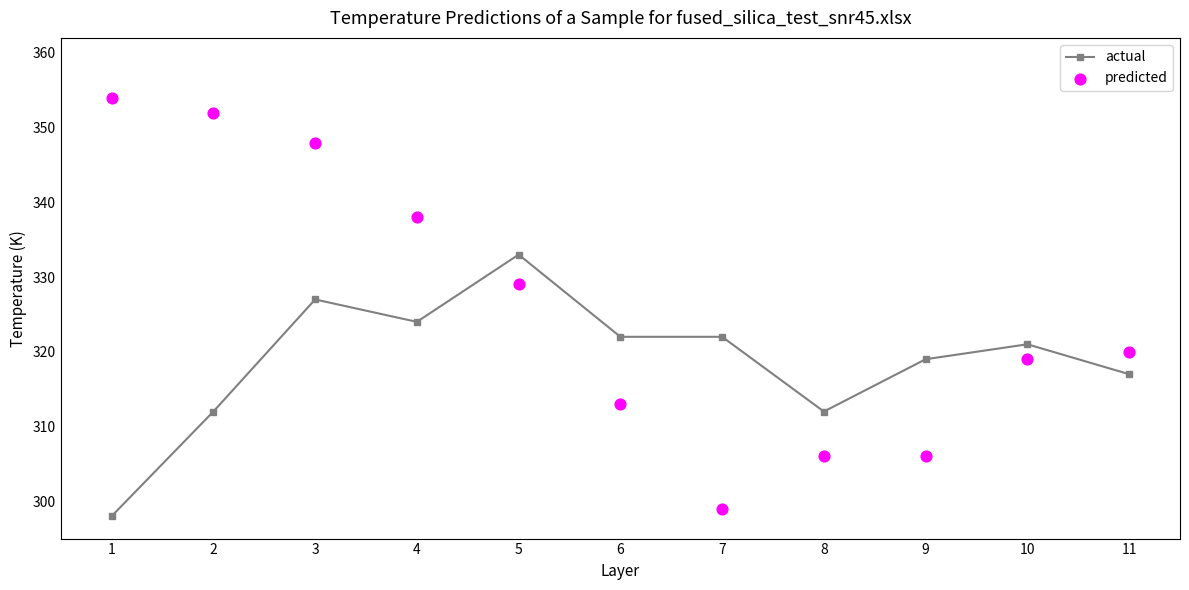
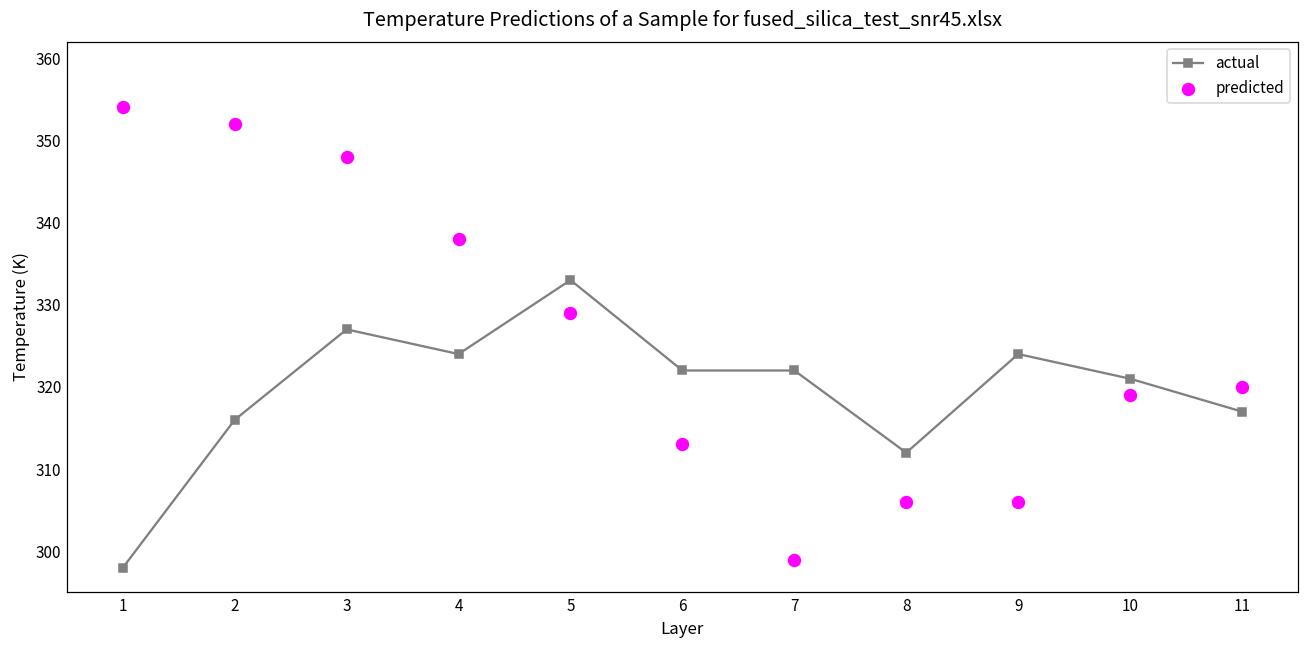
actual, 2: 312 -> 316
actual, 9: 319 -> 324
